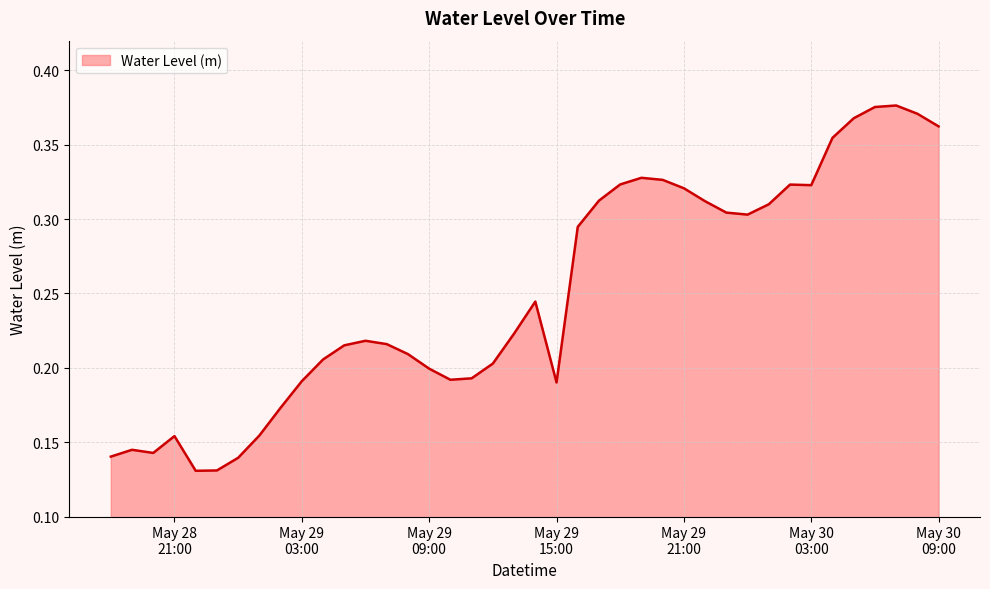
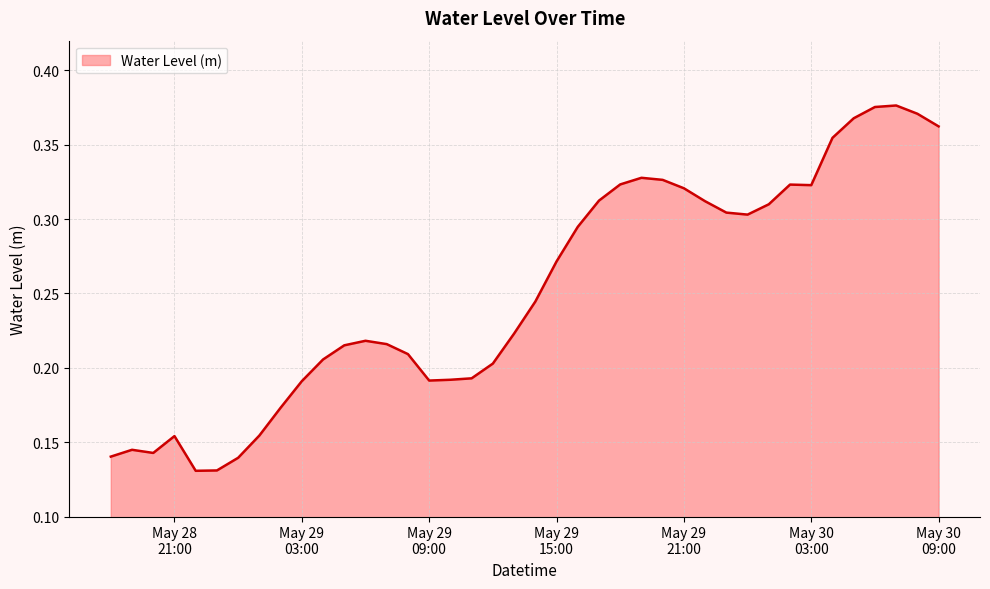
May 29 09:00: 0.199 -> 0.191
May 29 15:00: 0.190 -> 0.272
